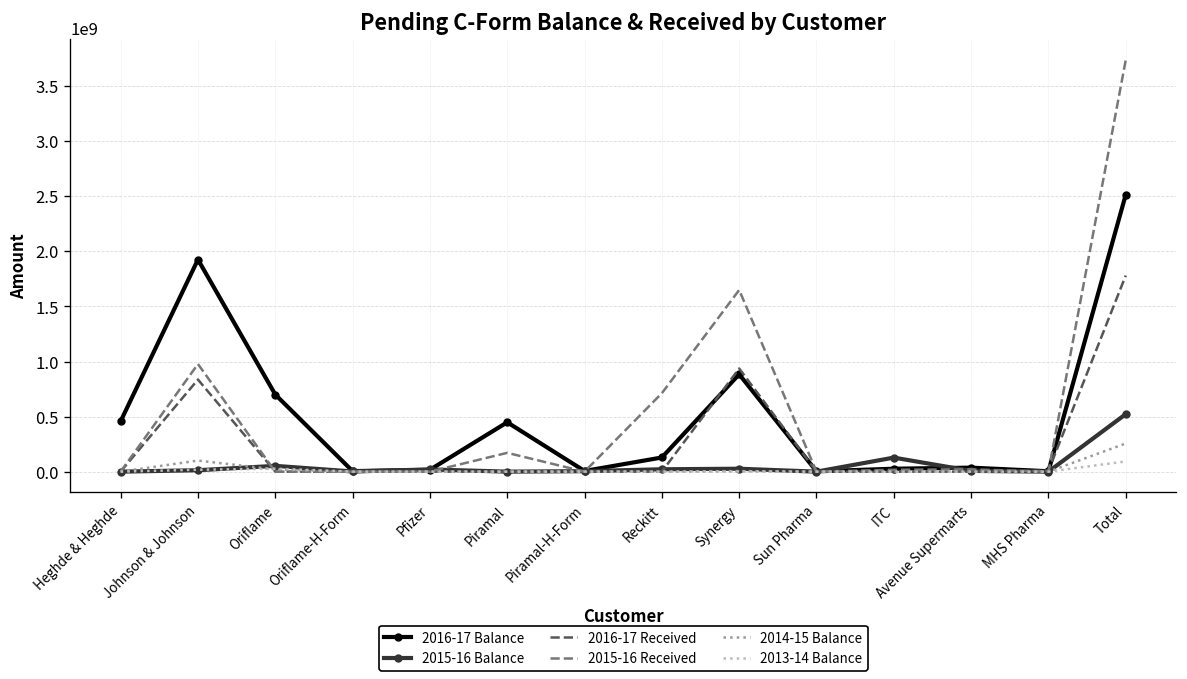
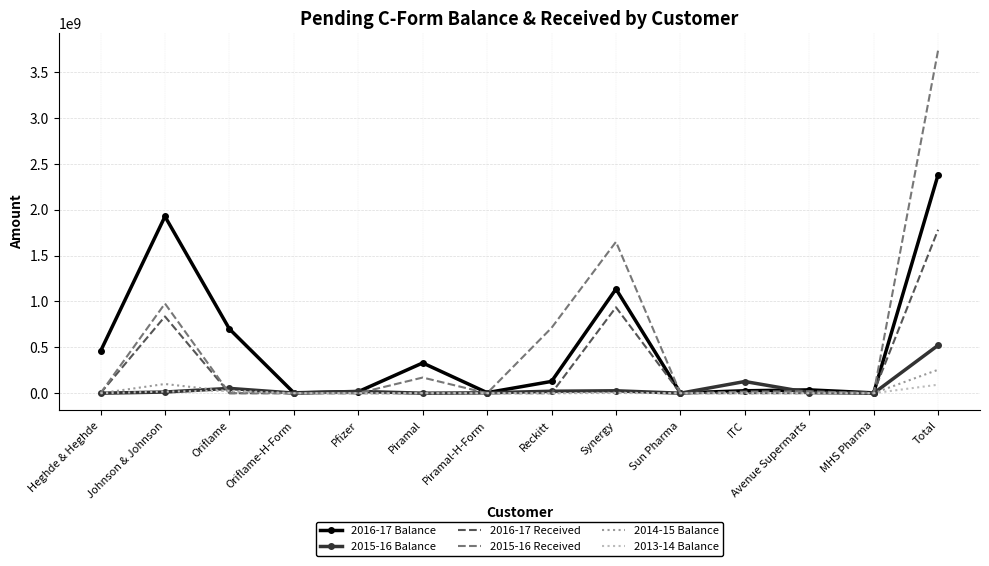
2016-17 Balance, Piramal: 400000000 -> 300000000
2016-17 Balance, Synergy: 900000000 -> 1100000000
2016-17 Balance, Total: 2500000000 -> 2400000000
